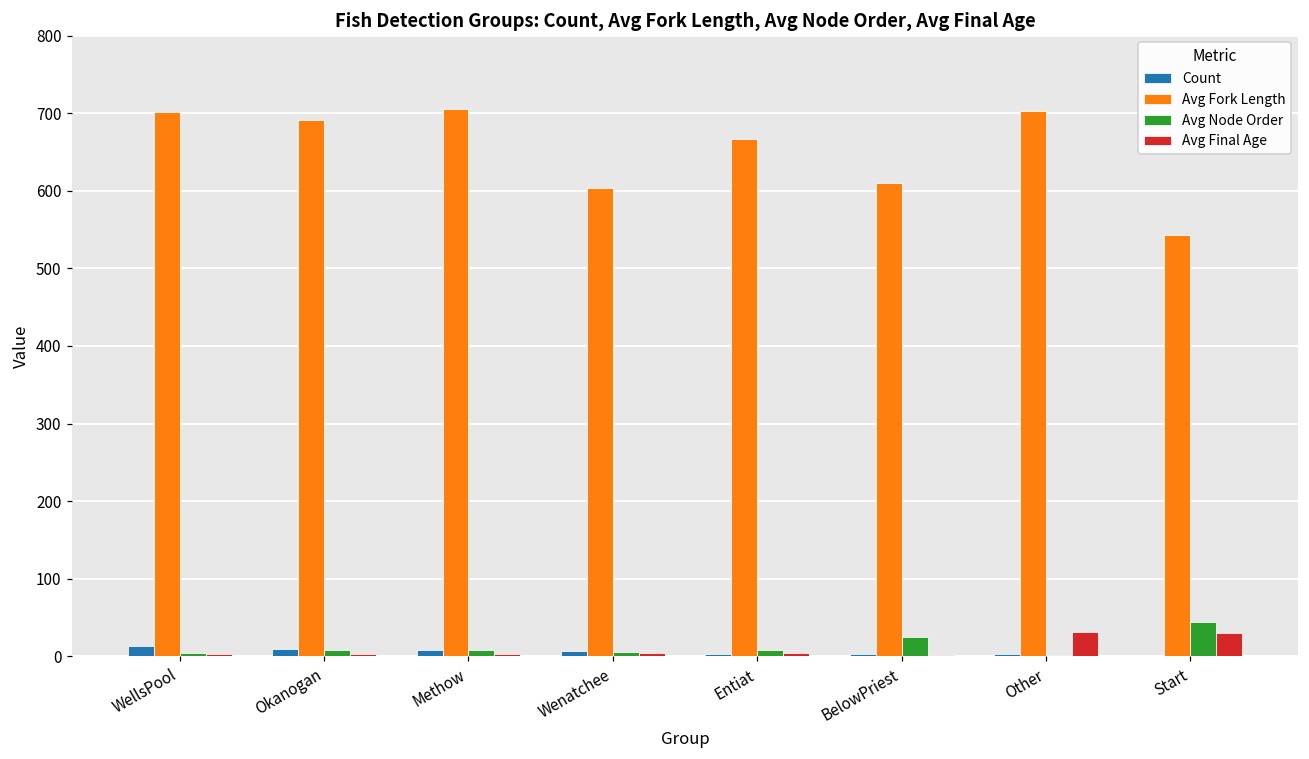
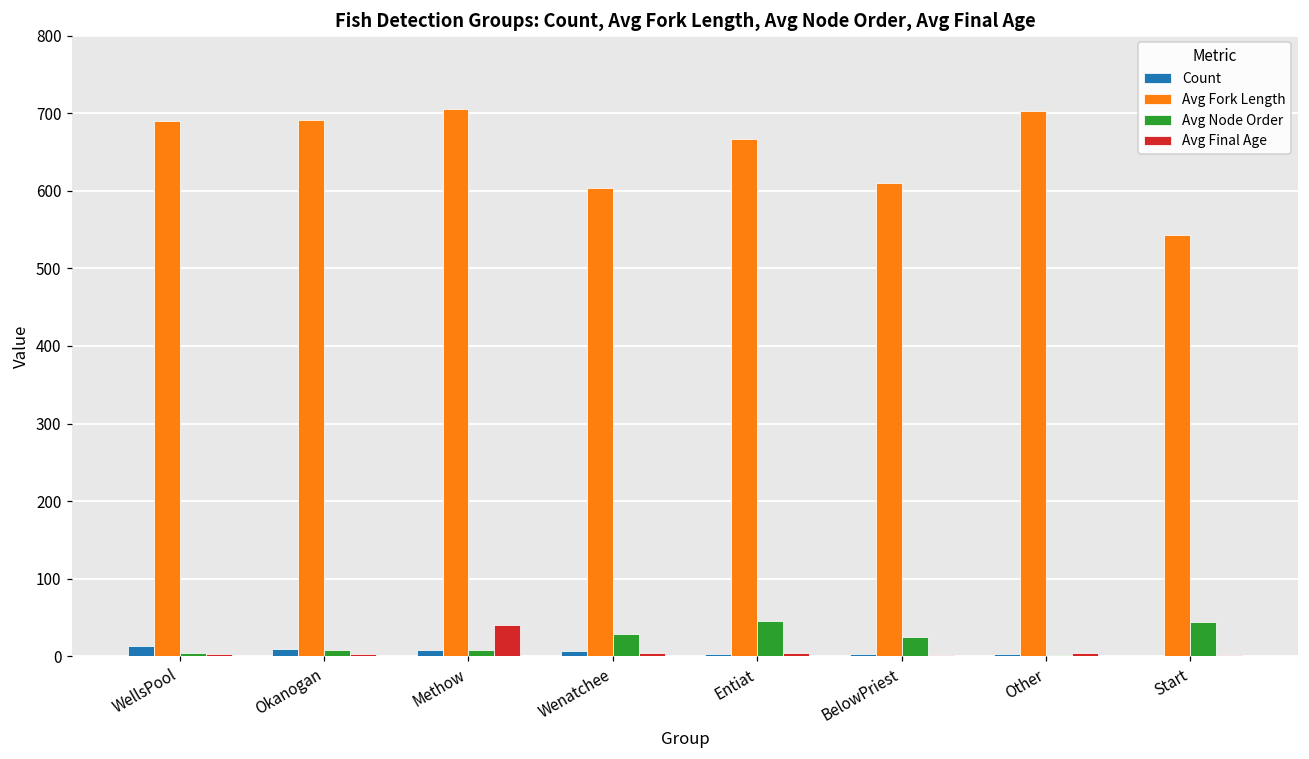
Avg Fork Length, WellsPool: 700 -> 690
Avg Final Age, Methow: 0 -> 40
Avg Node Order, Wenatchee: 10 -> 30
Avg Node Order, Entiat: 10 -> 50
Avg Final Age, Other: 30 -> 0
Avg Final Age, Start: 30 -> 0
